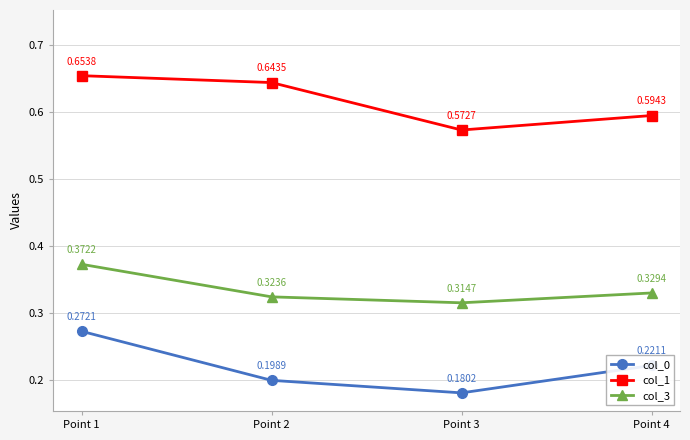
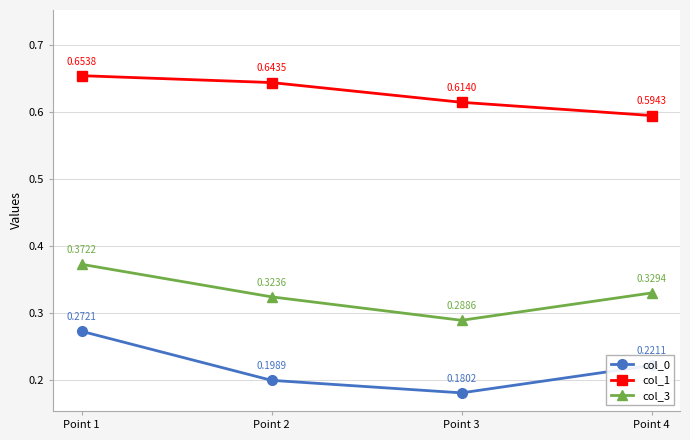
col_1, Point 3: 0.5727 -> 0.6140
col_3, Point 3: 0.3147 -> 0.2886
